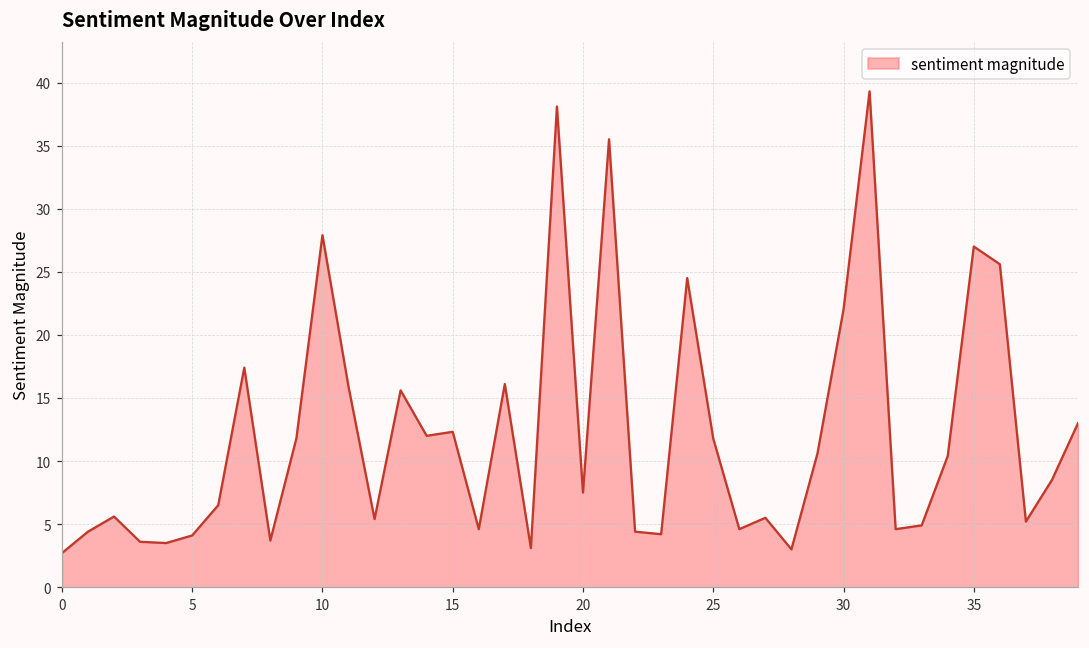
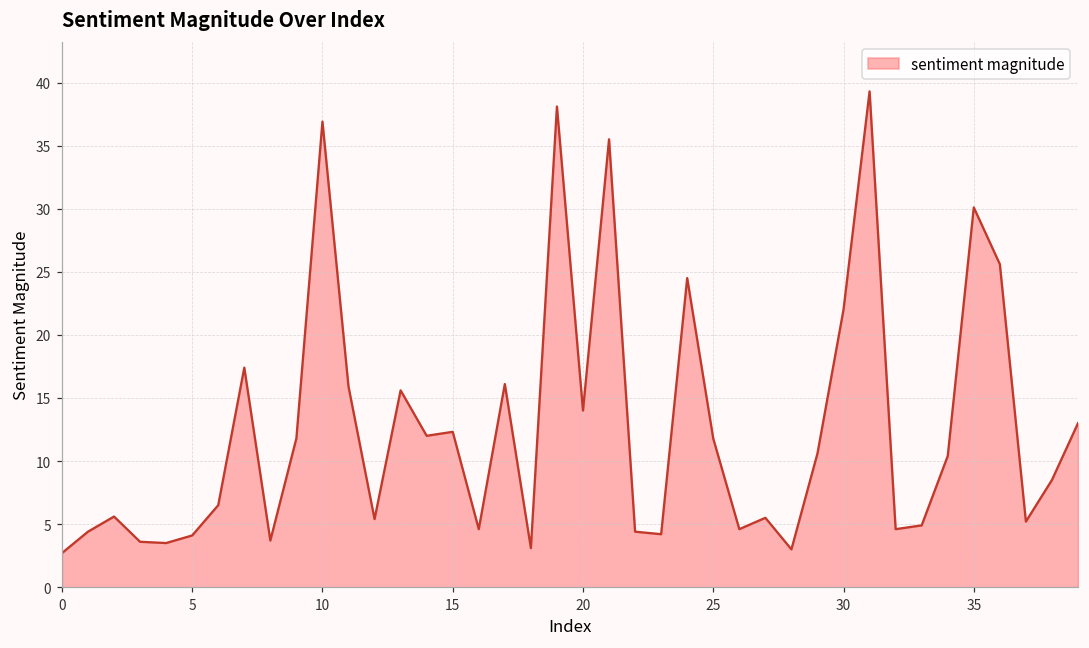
10: 27.9 -> 36.9
20: 7.5 -> 14.0
35: 27.0 -> 30.1
